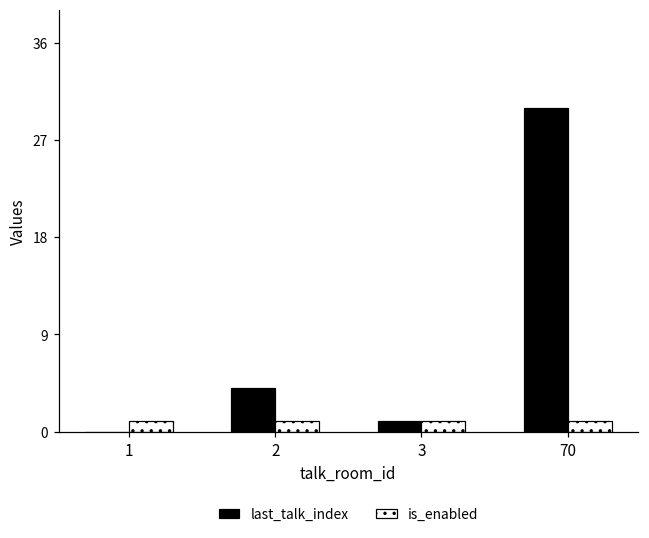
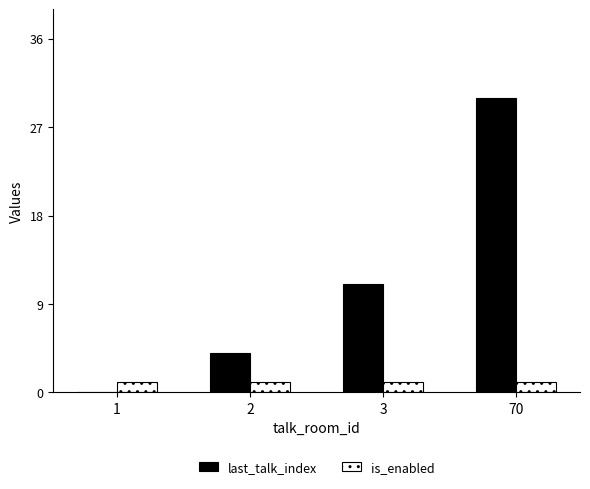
last_talk_index, 3: 1 -> 11
